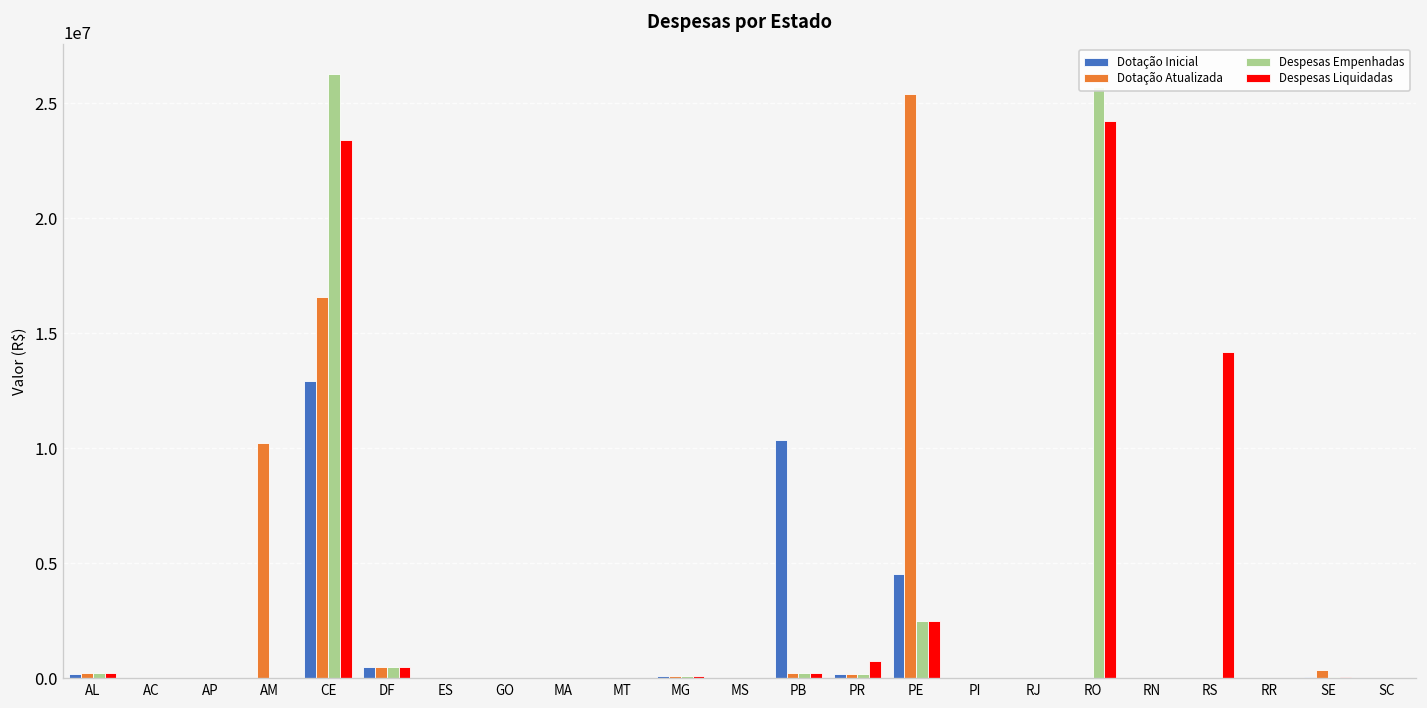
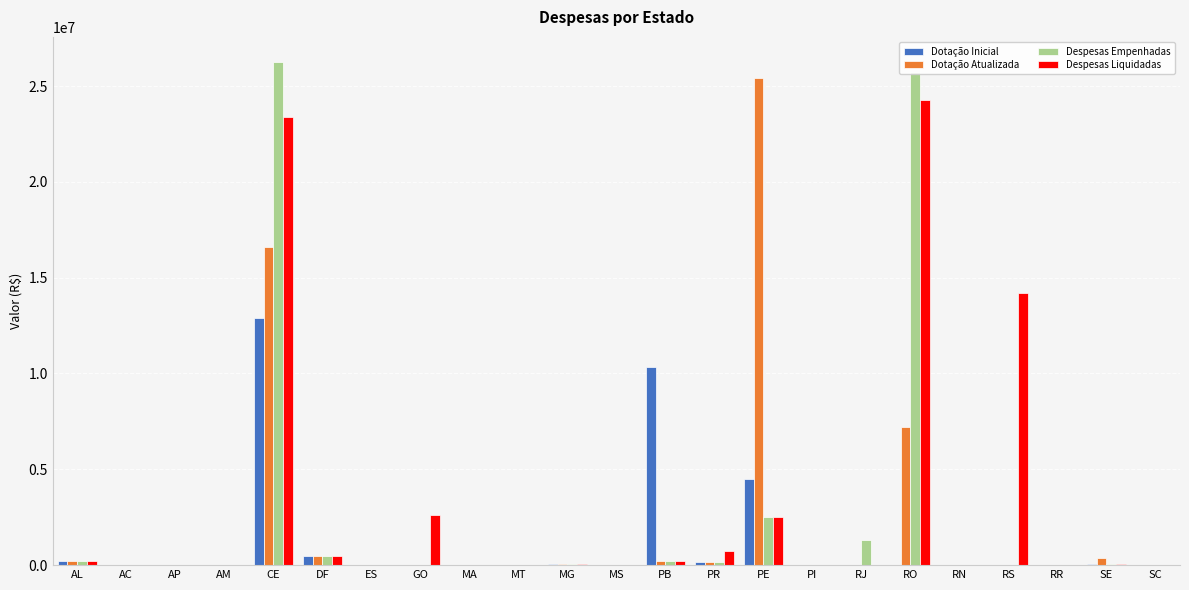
Dotação Atualizada, AM: 10200000 -> 0
Despesas Liquidadas, GO: 0 -> 2600000
Despesas Empenhadas, RJ: 0 -> 1300000
Dotação Atualizada, RO: 0 -> 7200000
